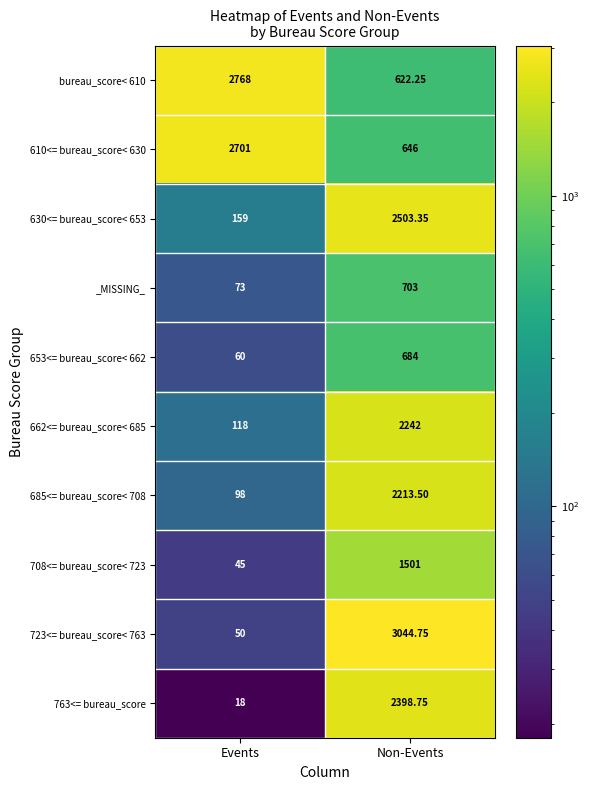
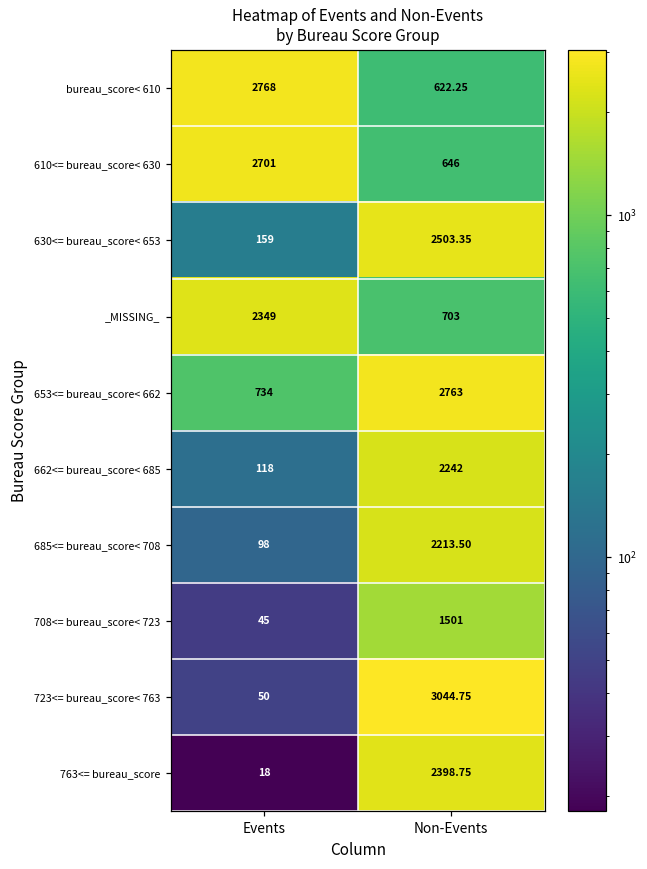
_MISSING_, Events: 73 -> 2349
653<= bureau_score< 662, Events: 60 -> 734
653<= bureau_score< 662, Non-Events: 684 -> 2763
